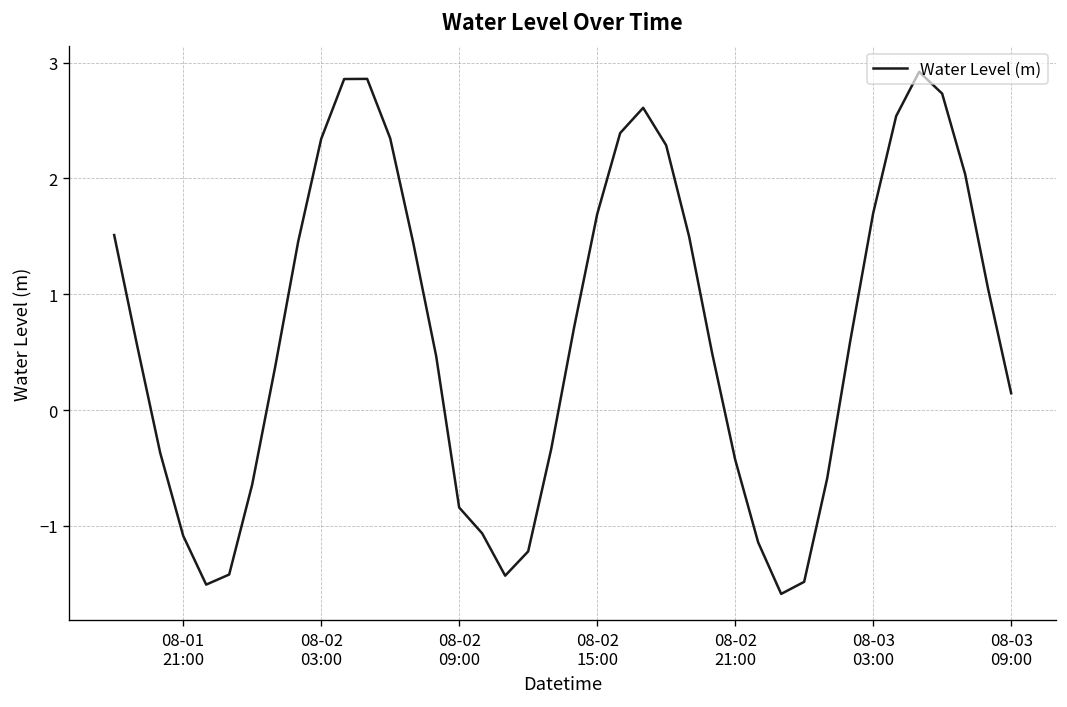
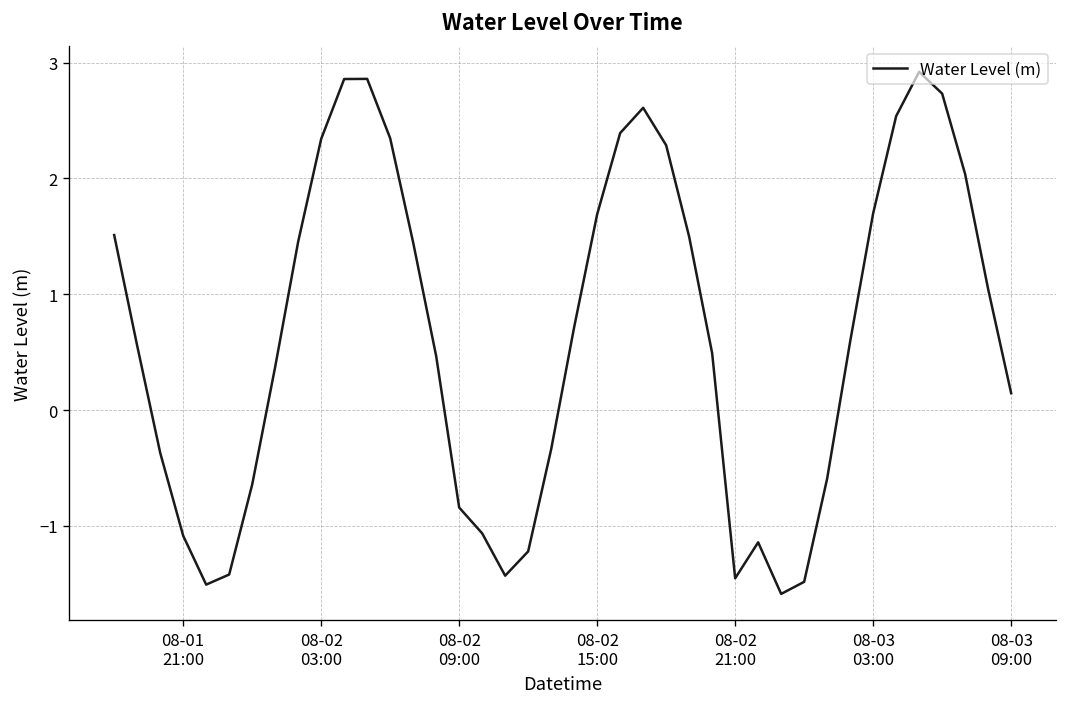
08-02 21:00: -0.4 -> -1.5
